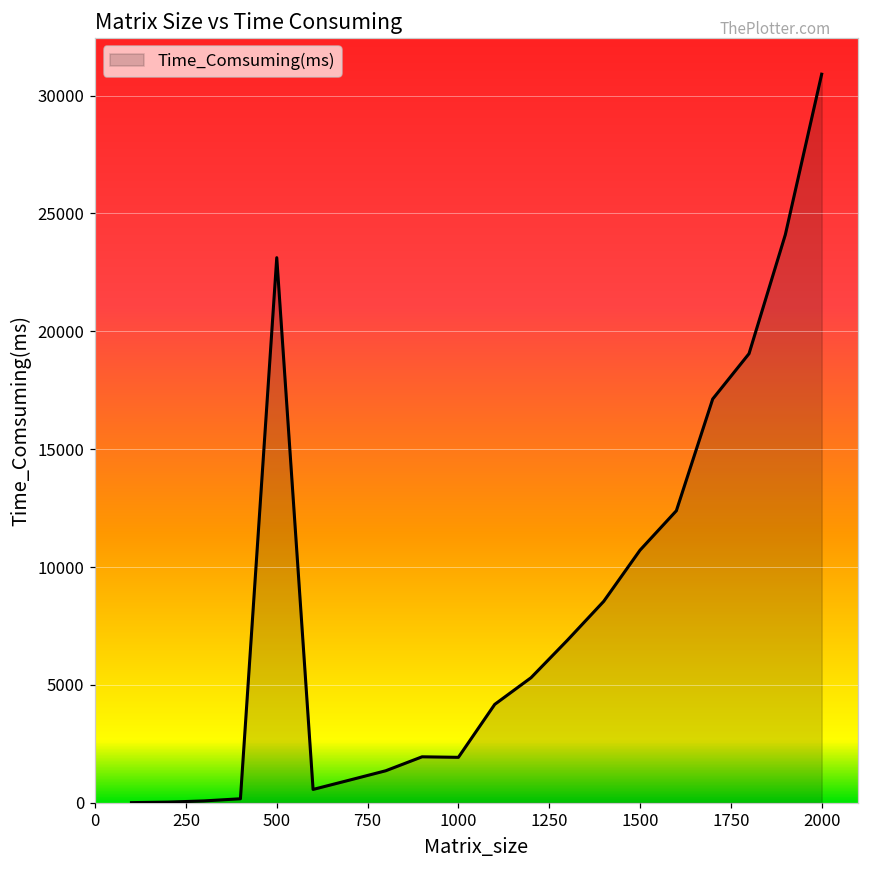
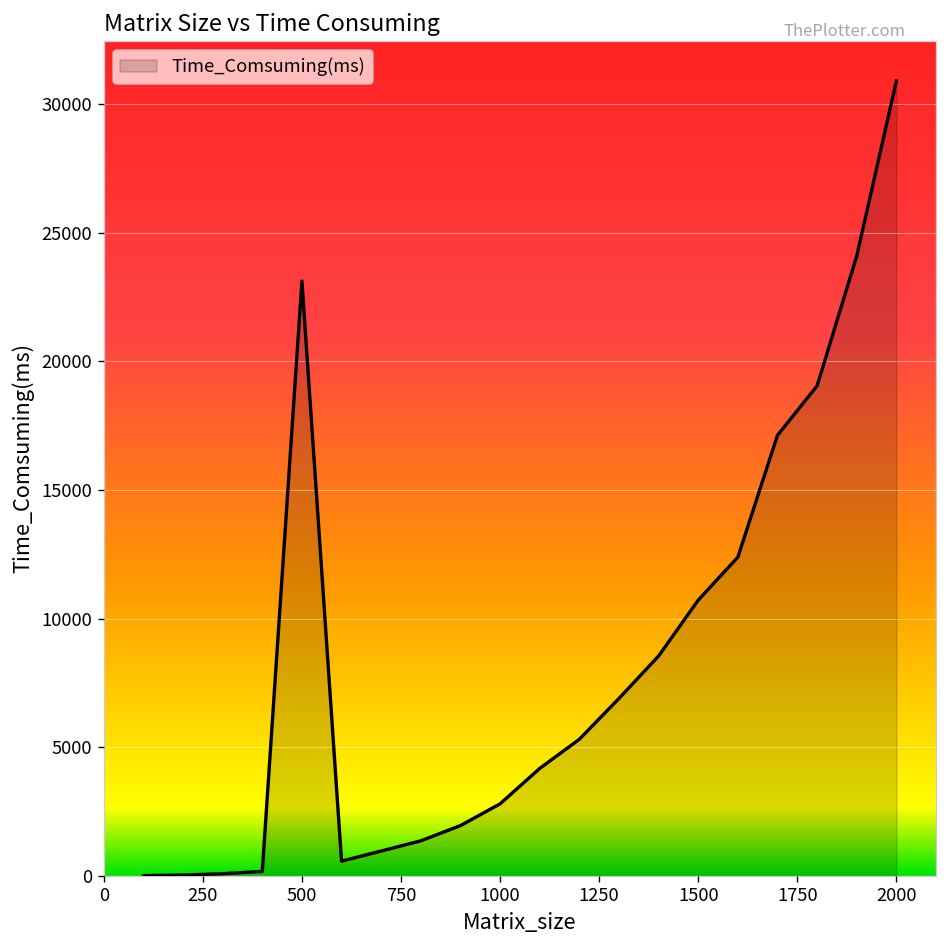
1000: 1900 -> 2800
